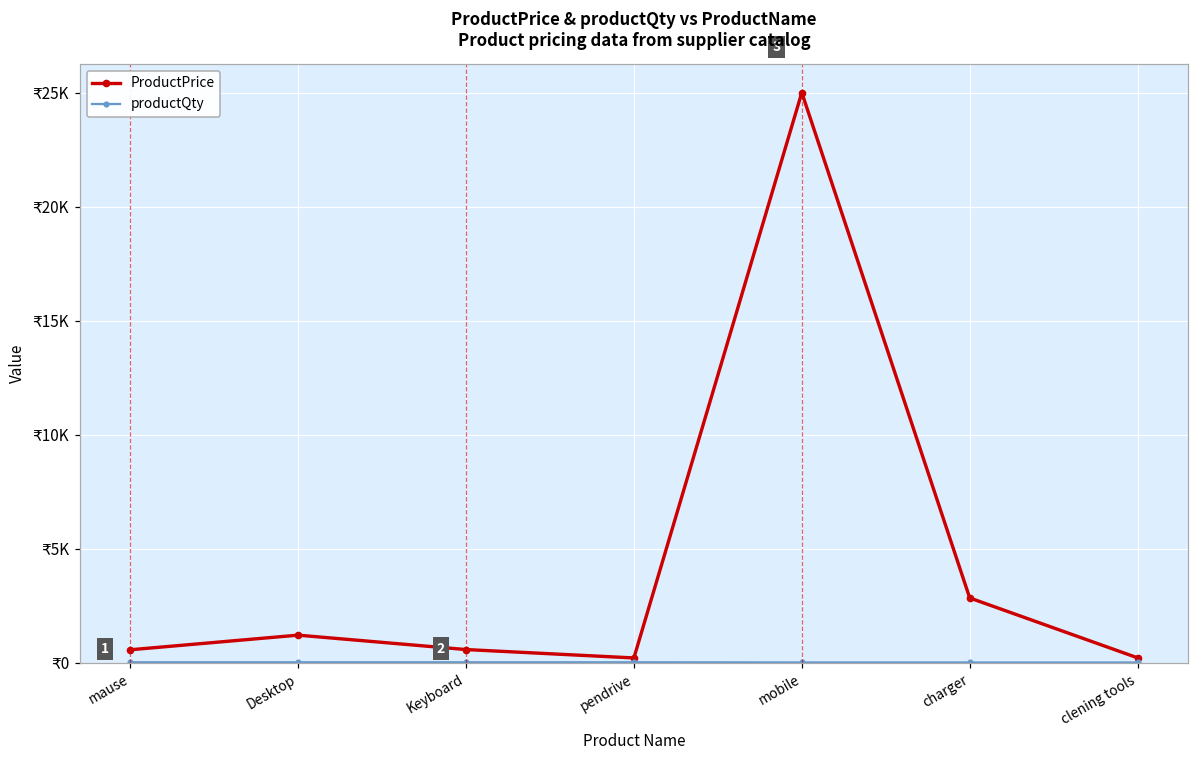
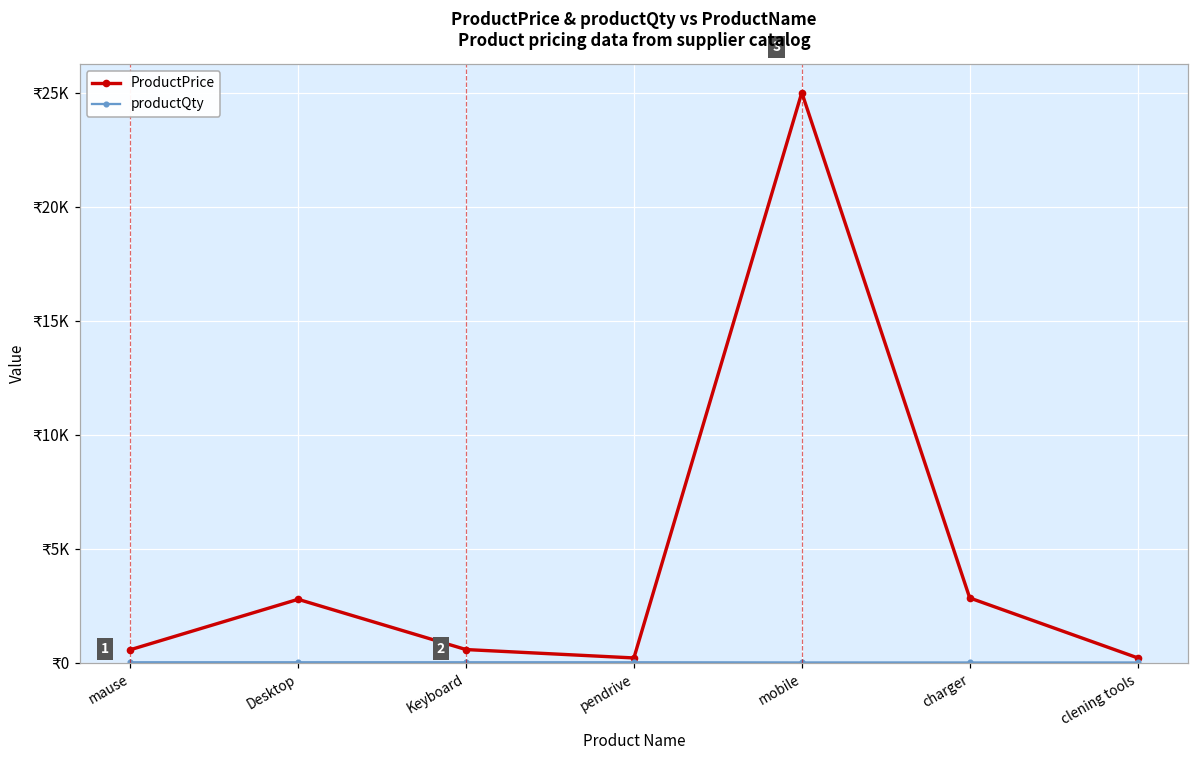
ProductPrice, Desktop: ₹1200 -> ₹2800
